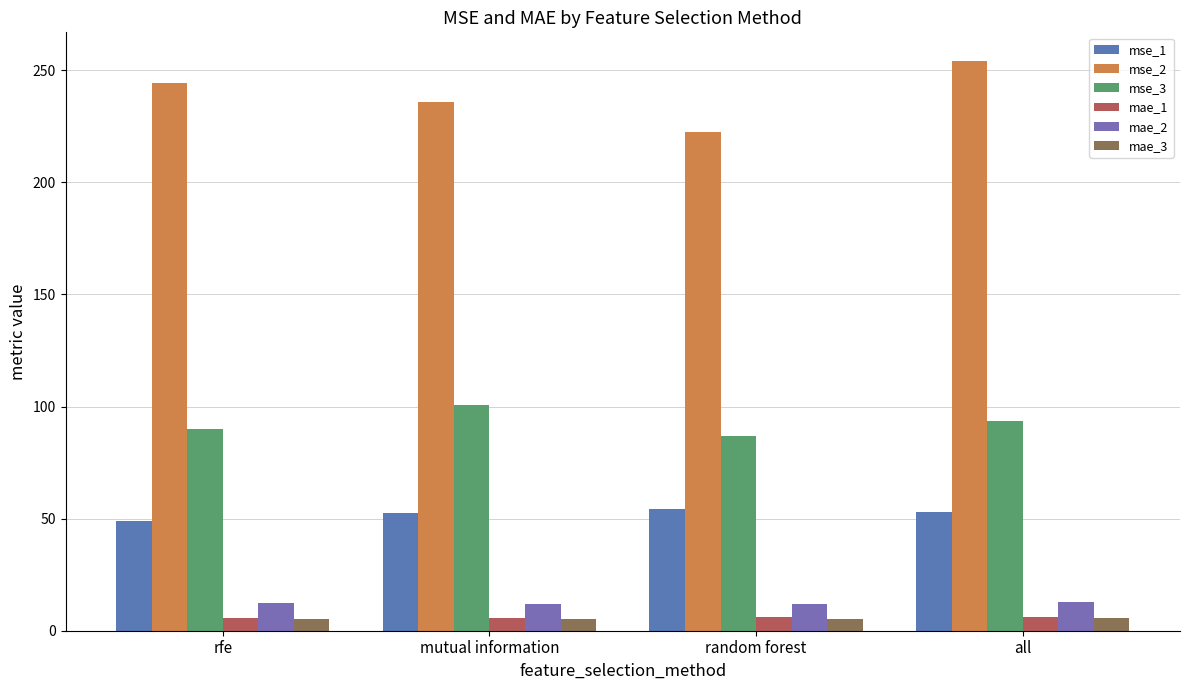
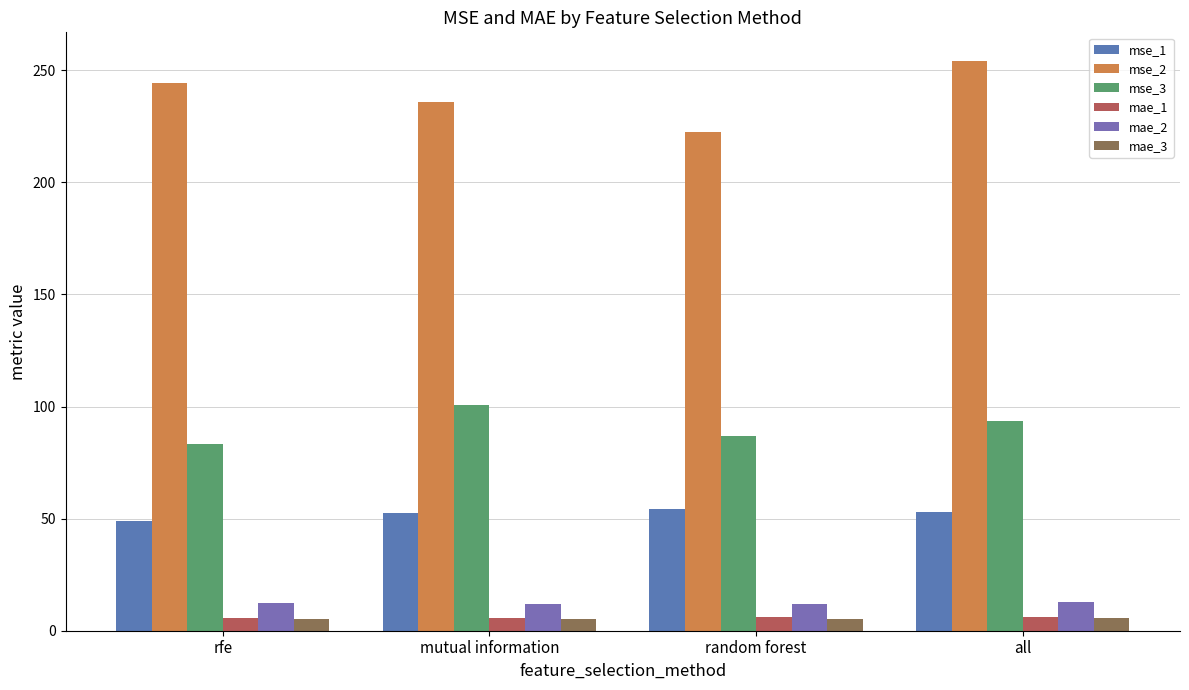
mse_3, rfe: 90 -> 83
